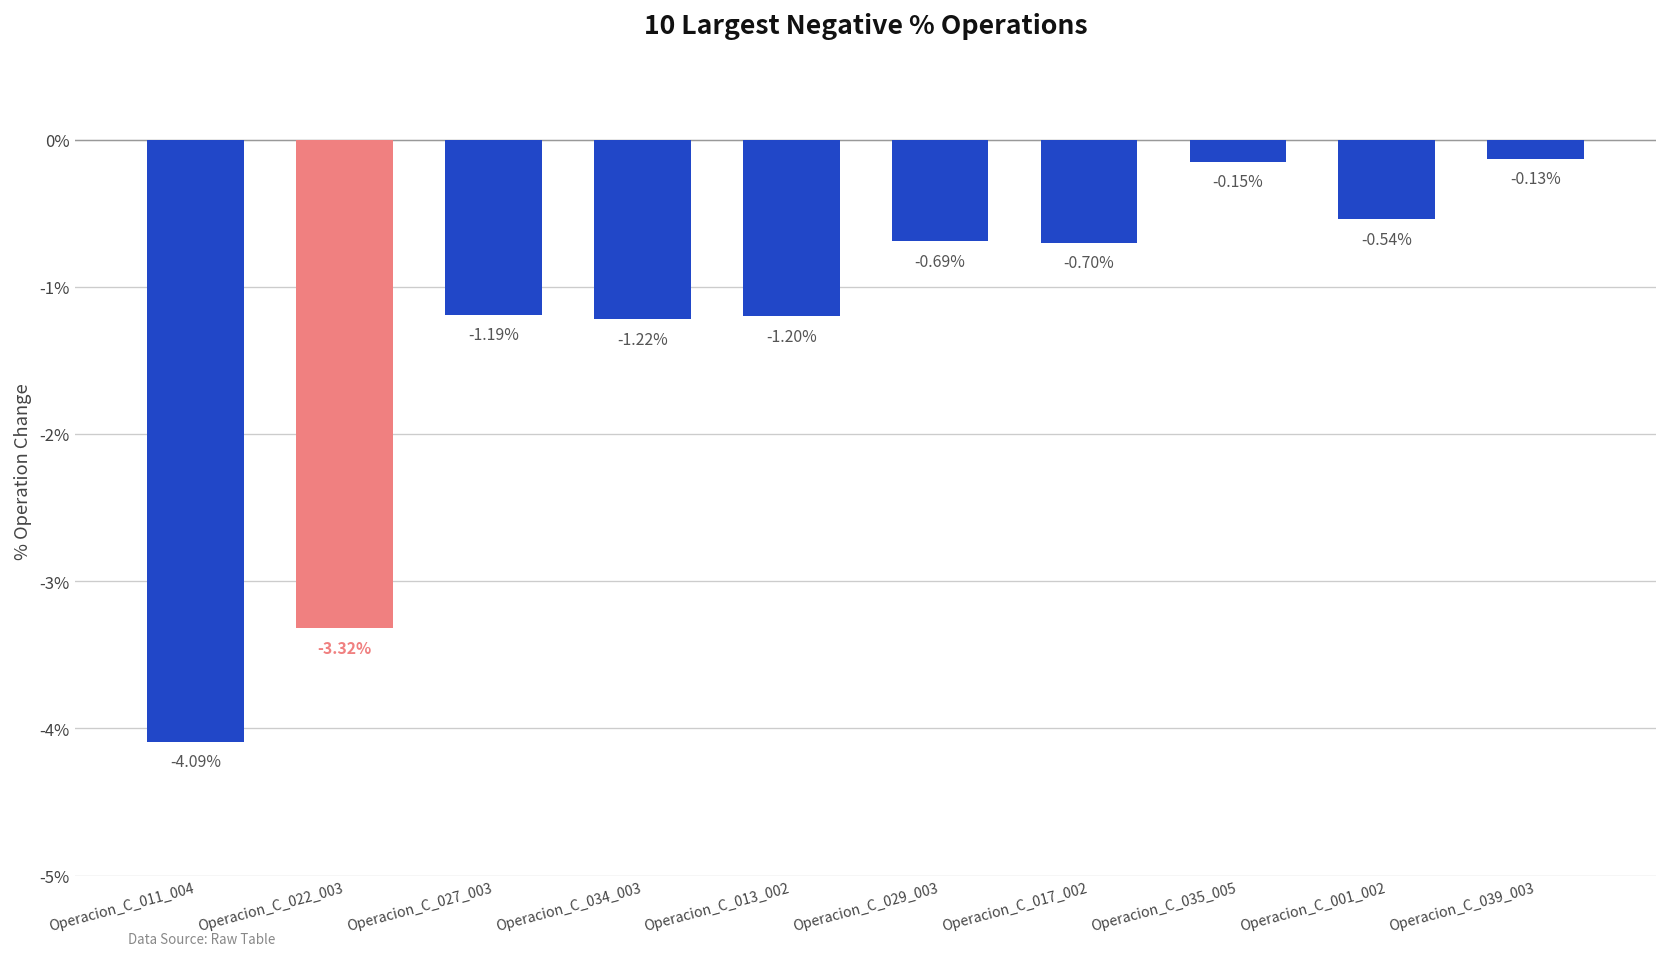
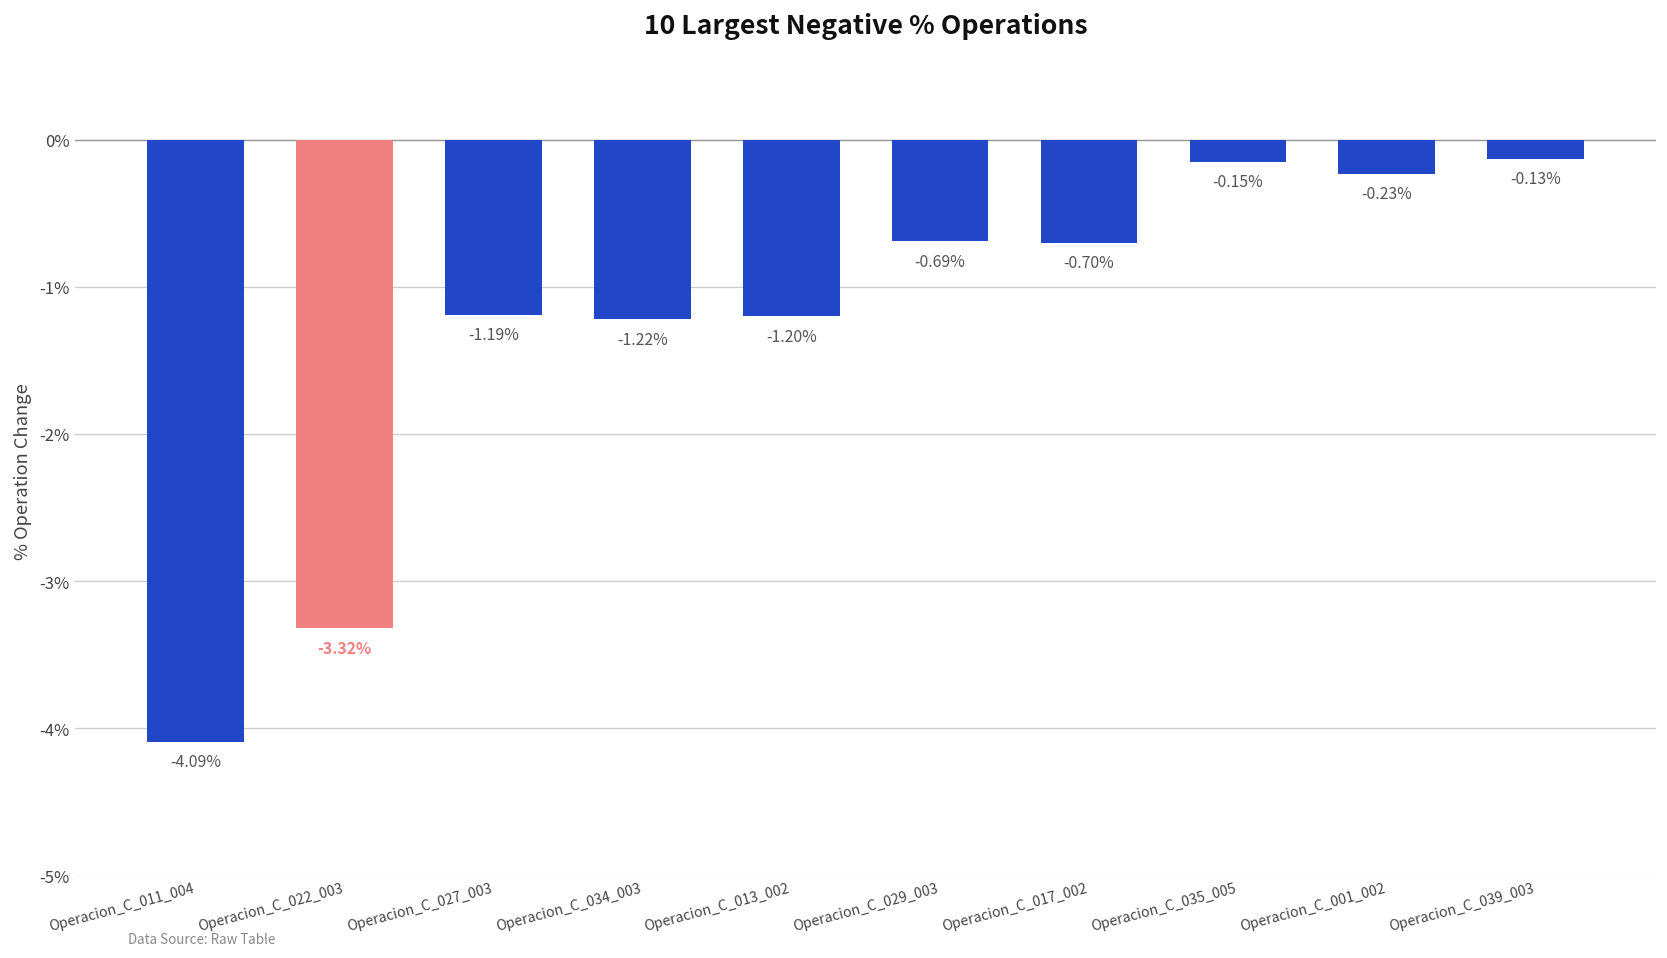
Operacion_C_001_002: -0.54% -> -0.23%
